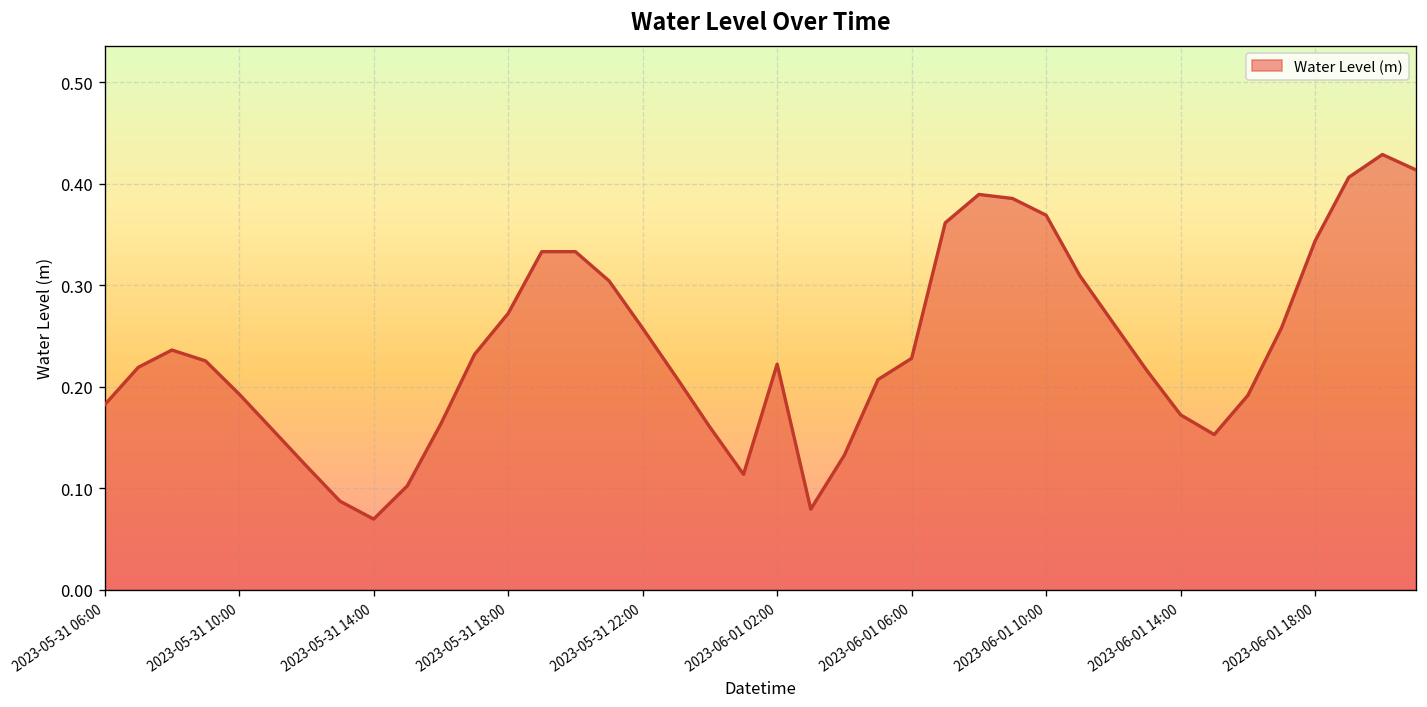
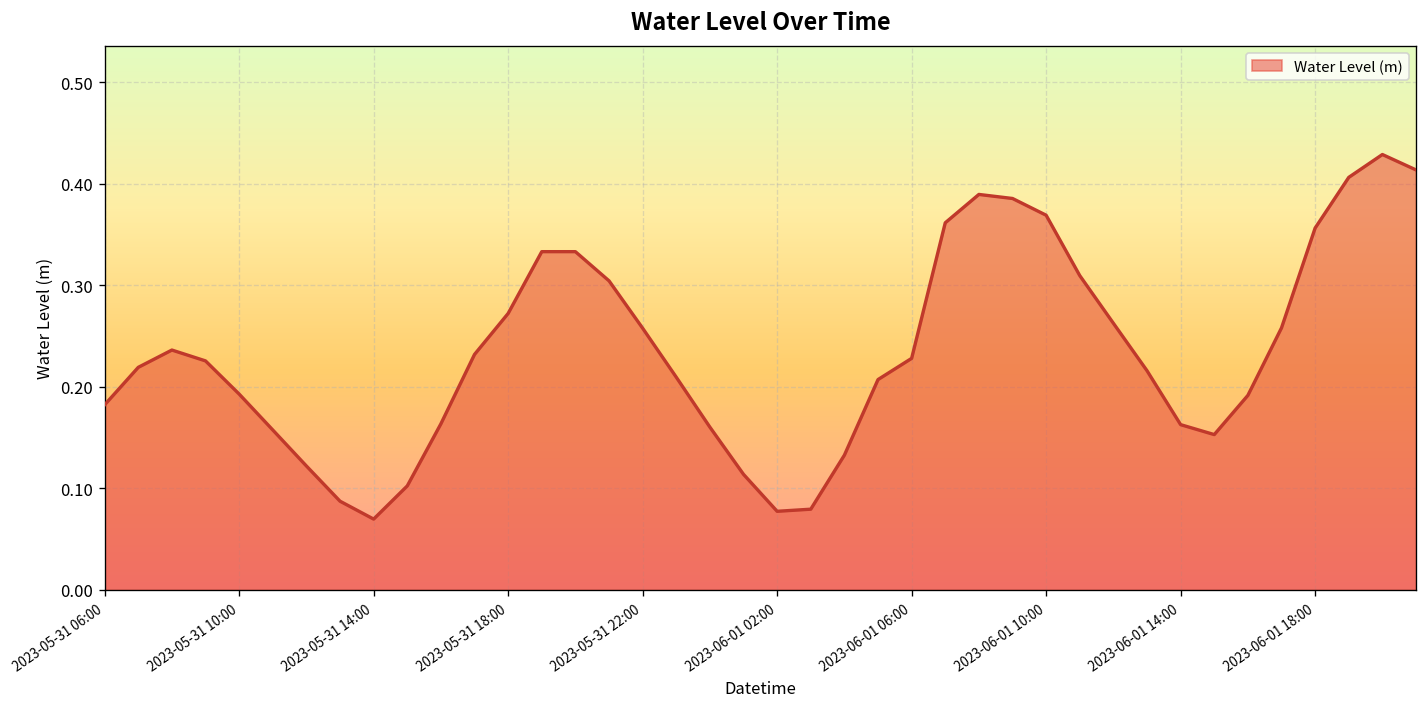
2023-06-01 02:00: 0.22 -> 0.08
2023-06-01 14:00: 0.17 -> 0.16
2023-06-01 18:00: 0.34 -> 0.36
